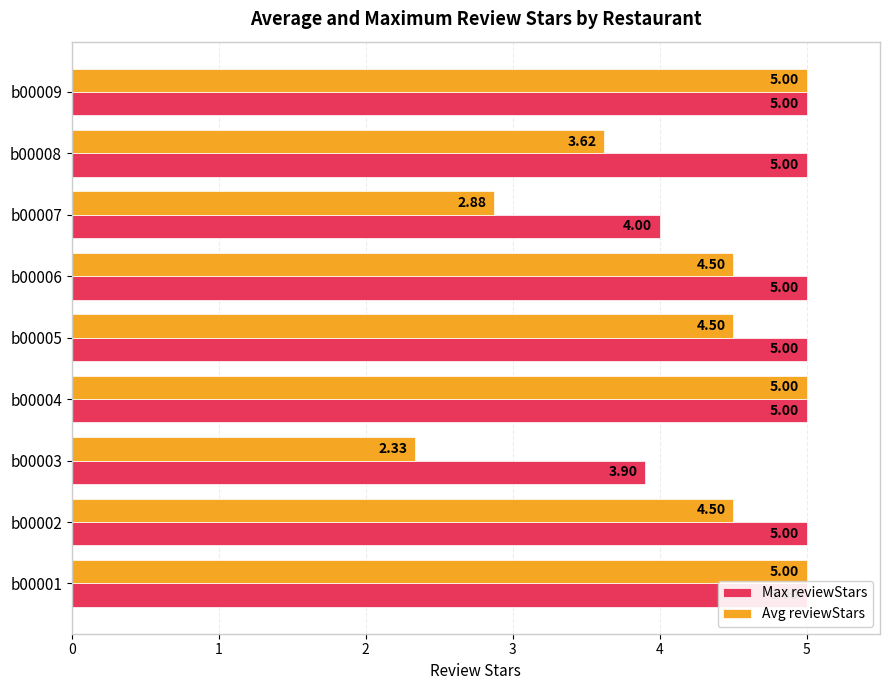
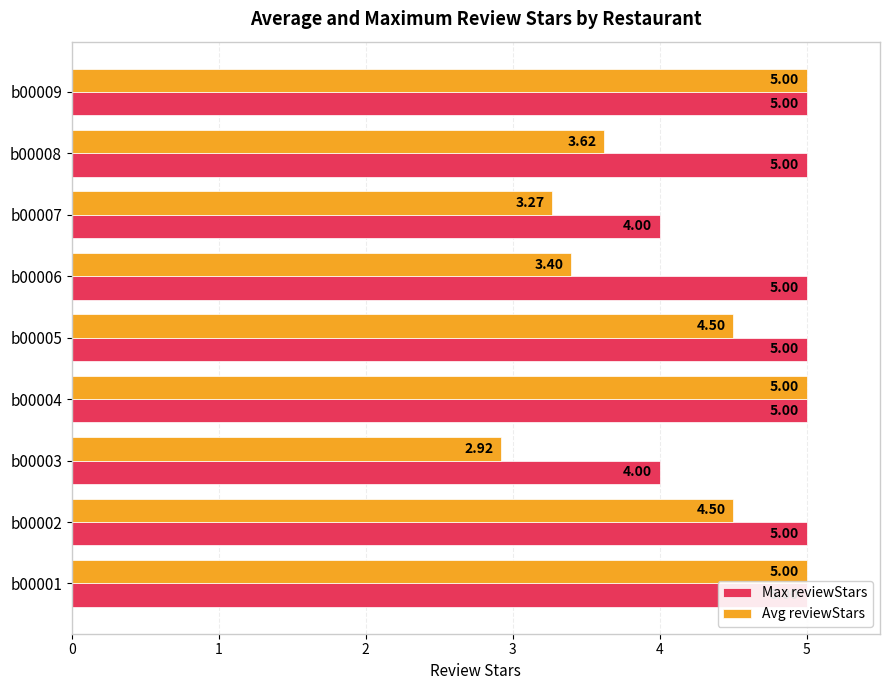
Avg reviewStars, b00007: 2.88 -> 3.27
Avg reviewStars, b00006: 4.50 -> 3.40
Avg reviewStars, b00003: 2.33 -> 2.92
Max reviewStars, b00003: 3.90 -> 4.00
